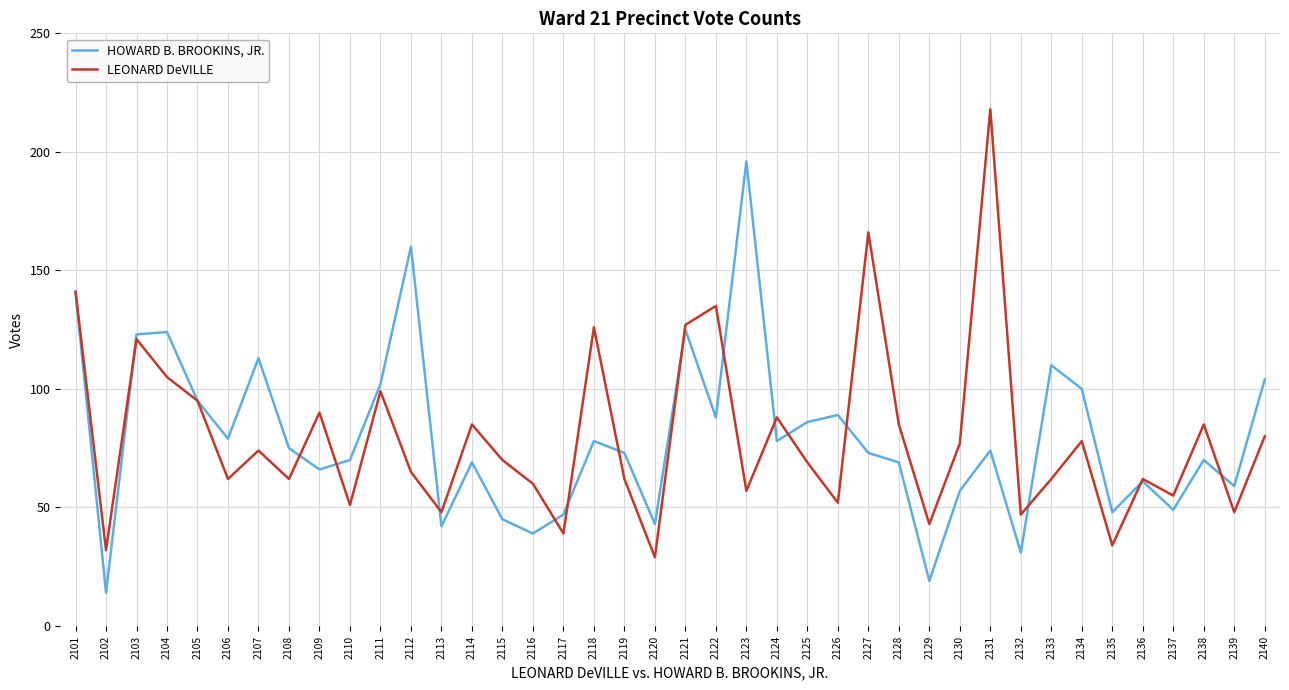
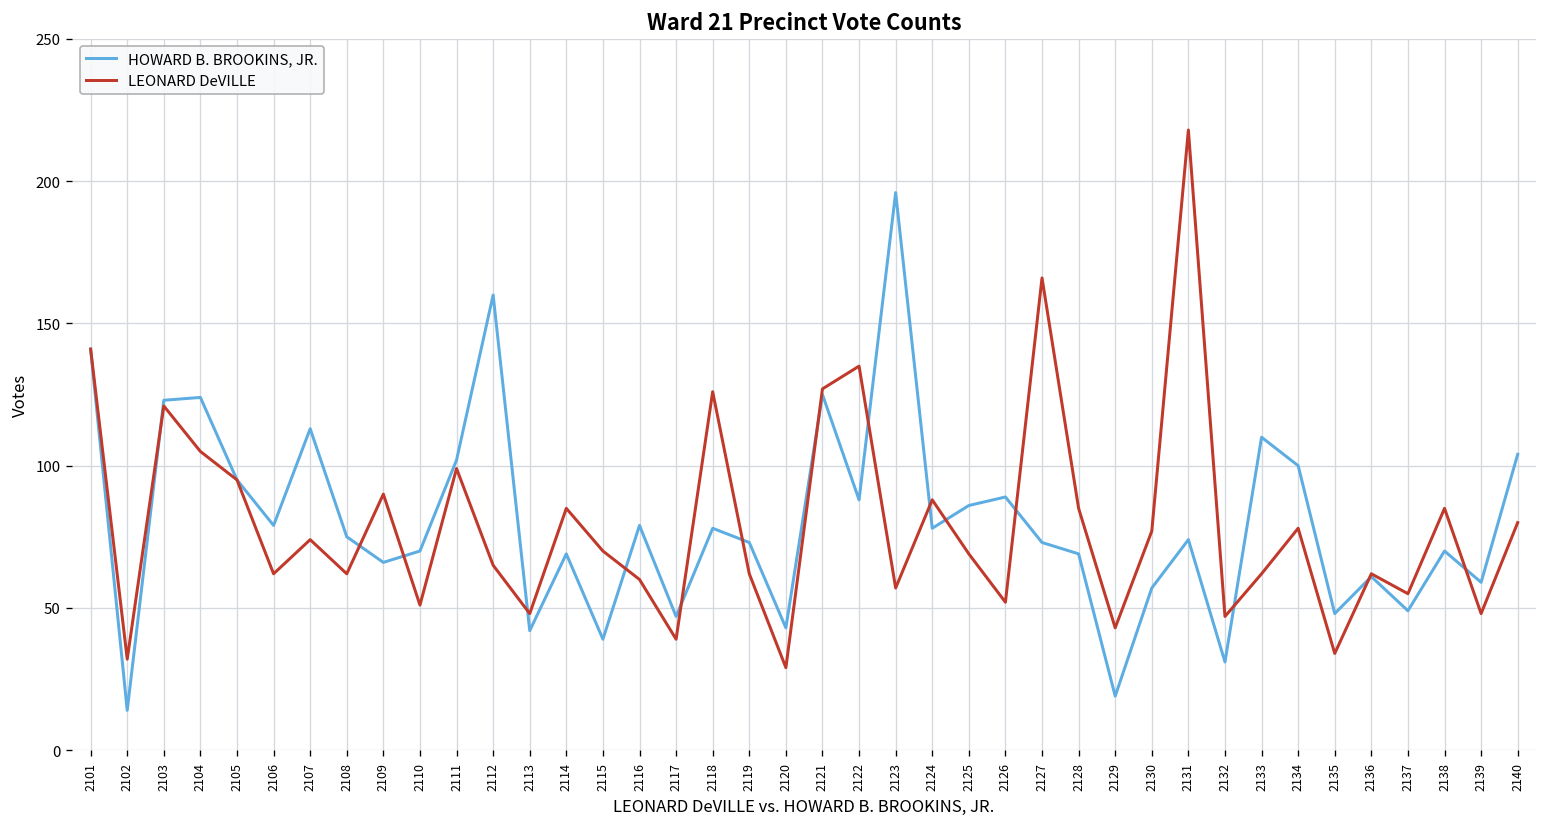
HOWARD B. BROOKINS, JR., 2115: 45 -> 39
HOWARD B. BROOKINS, JR., 2116: 39 -> 79
